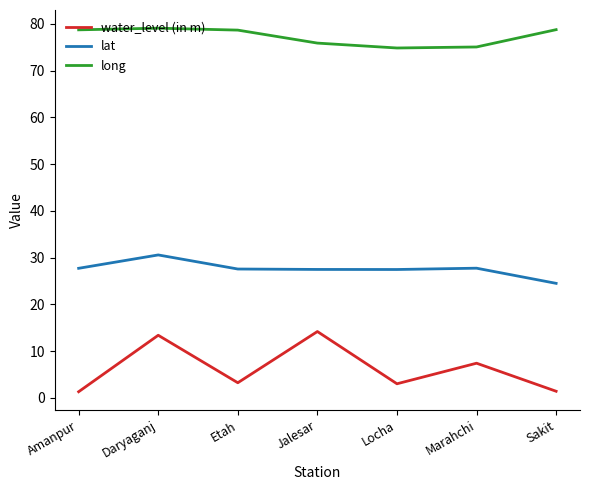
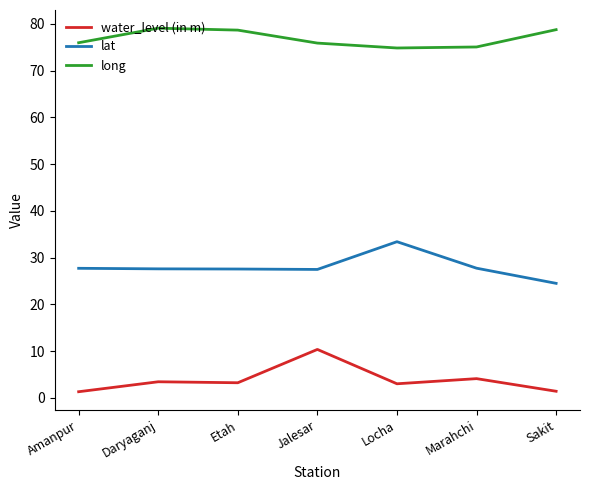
long, Amanpur: 79 -> 76
water_level (in m), Daryaganj: 13 -> 3
lat, Daryaganj: 31 -> 28
water_level (in m), Jalesar: 14 -> 10
lat, Locha: 27 -> 33
water_level (in m), Marahchi: 7 -> 4
